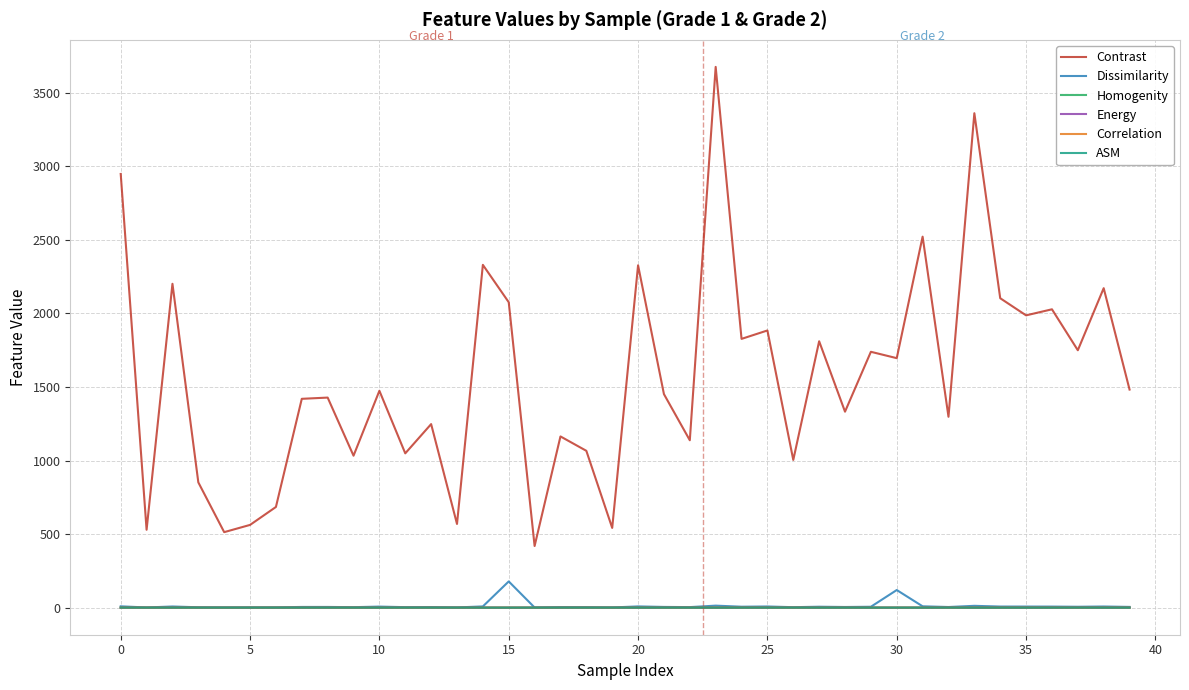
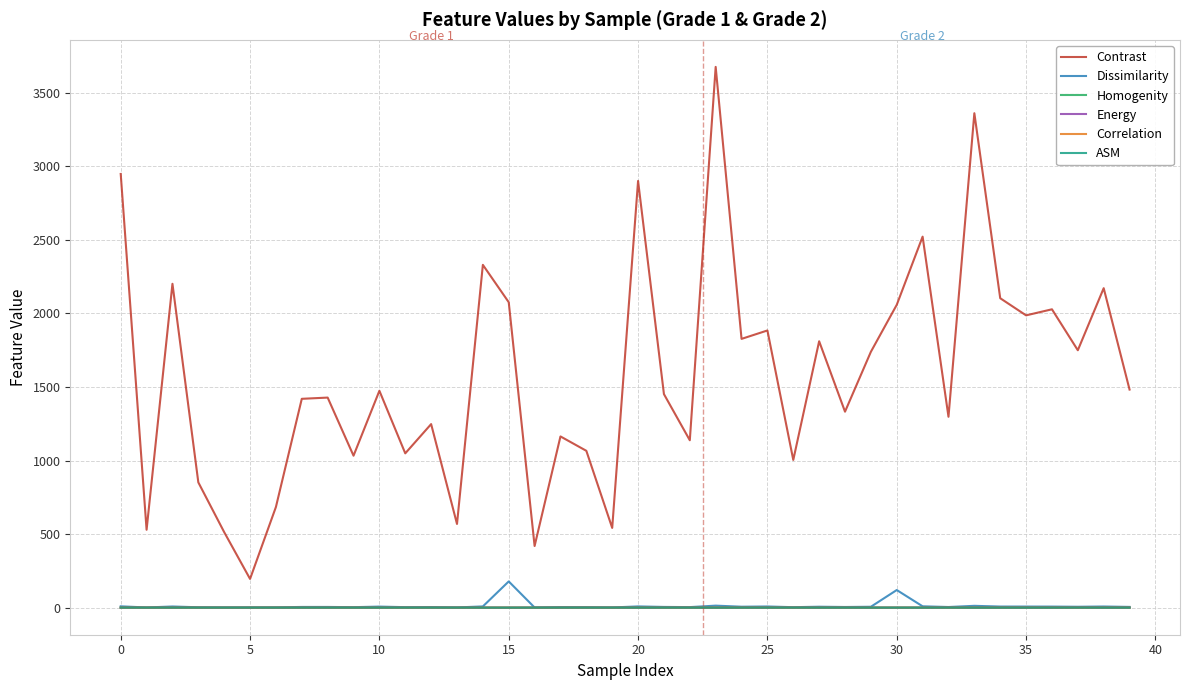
Contrast, 5: 560 -> 200
Contrast, 20: 2330 -> 2900
Contrast, 30: 1700 -> 2060
